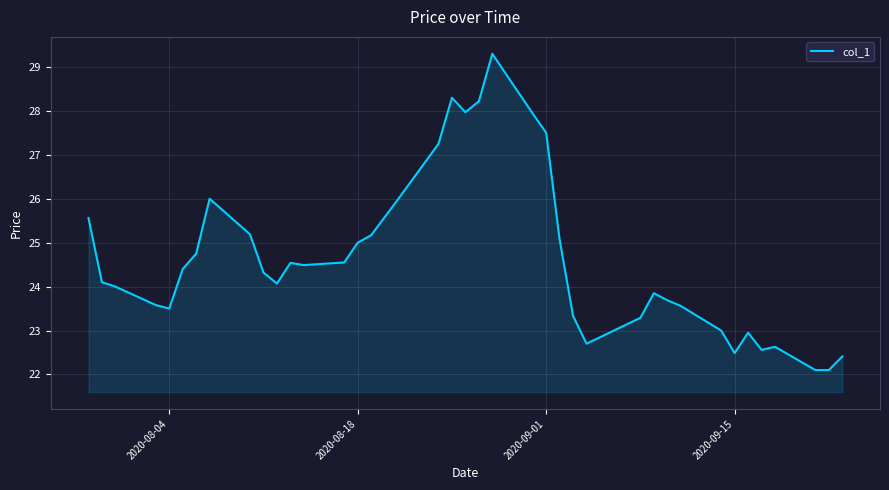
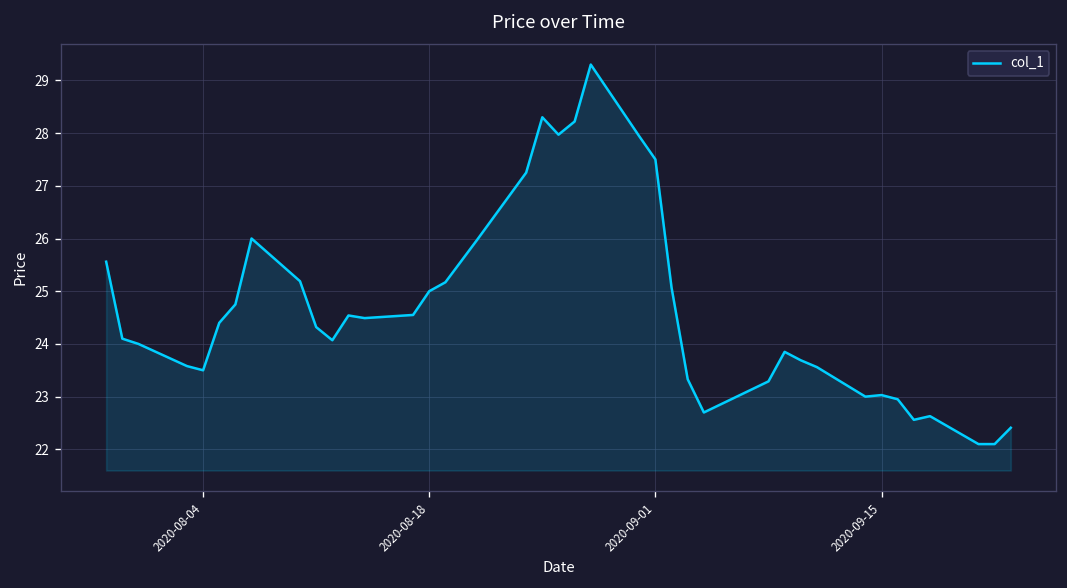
2020-09-15: 22.5 -> 23.0
